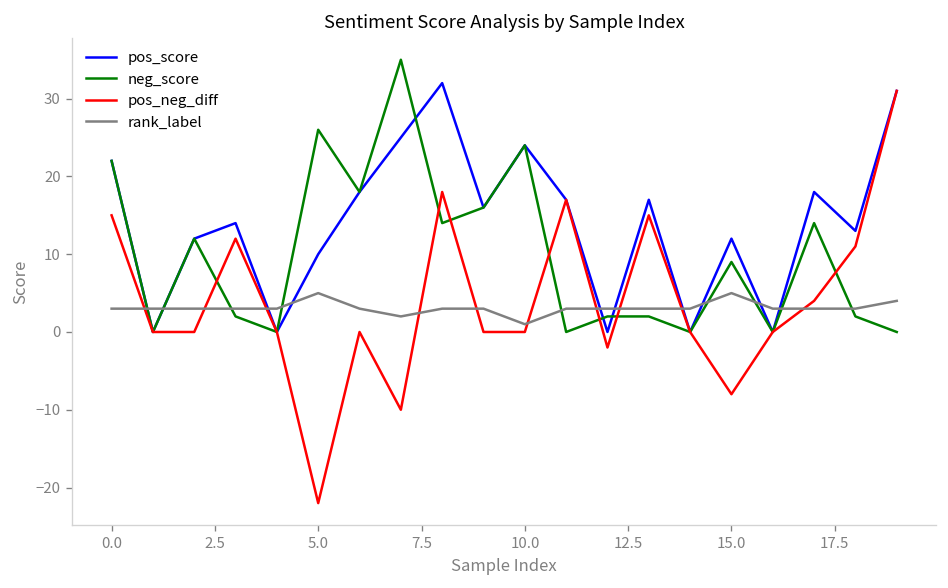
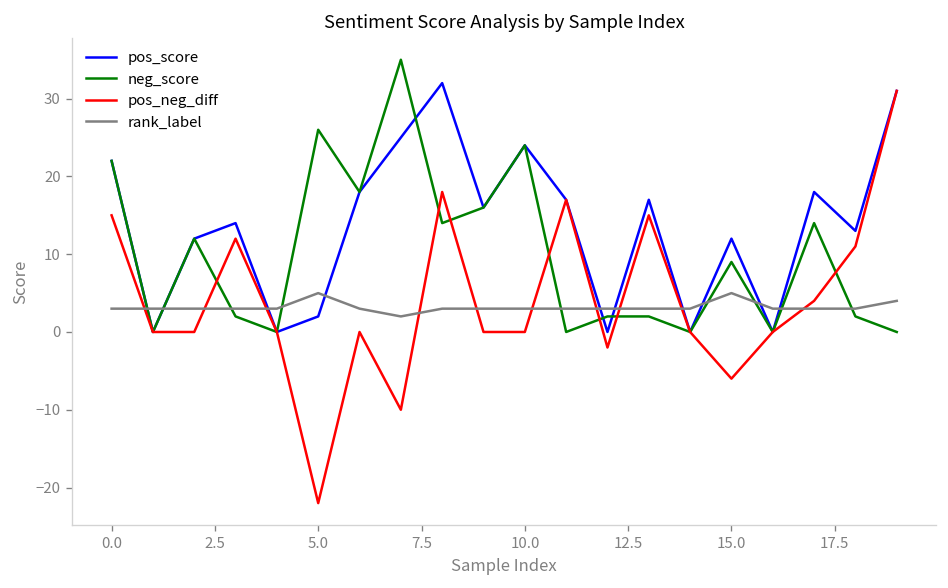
pos_score, 5.0: 10 -> 2
rank_label, 10.0: 1 -> 3
pos_neg_diff, 15.0: -8 -> -6
